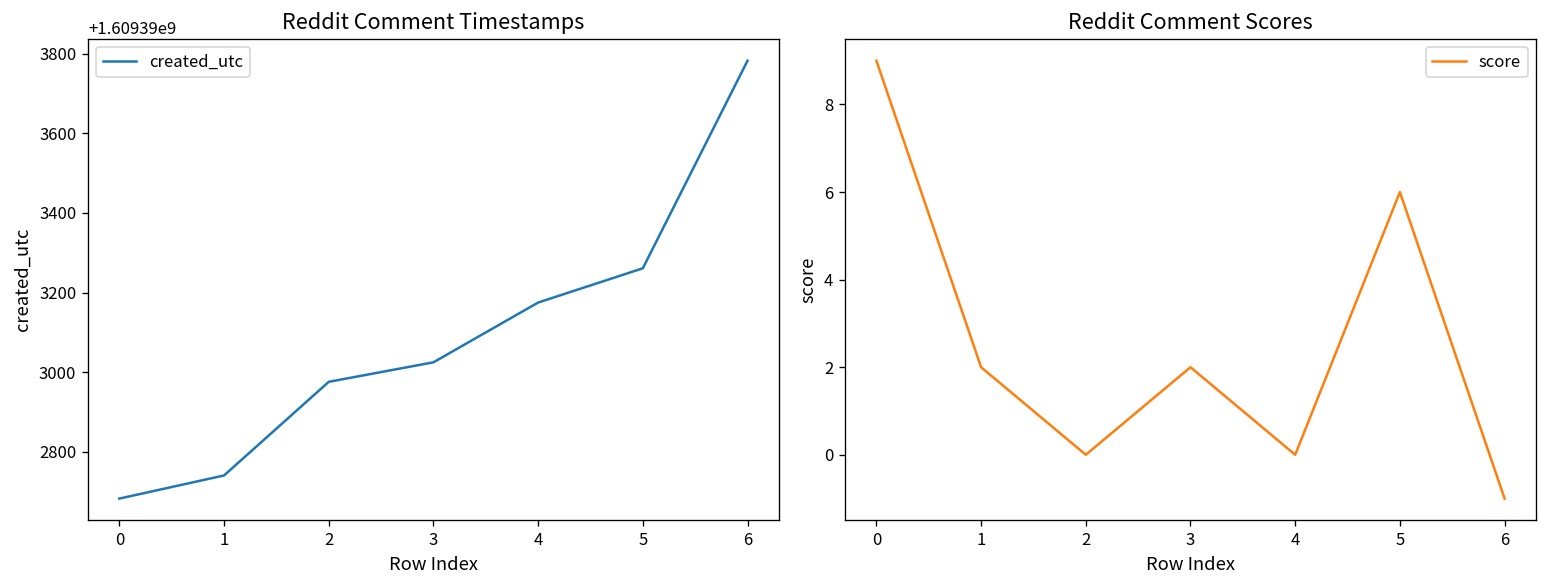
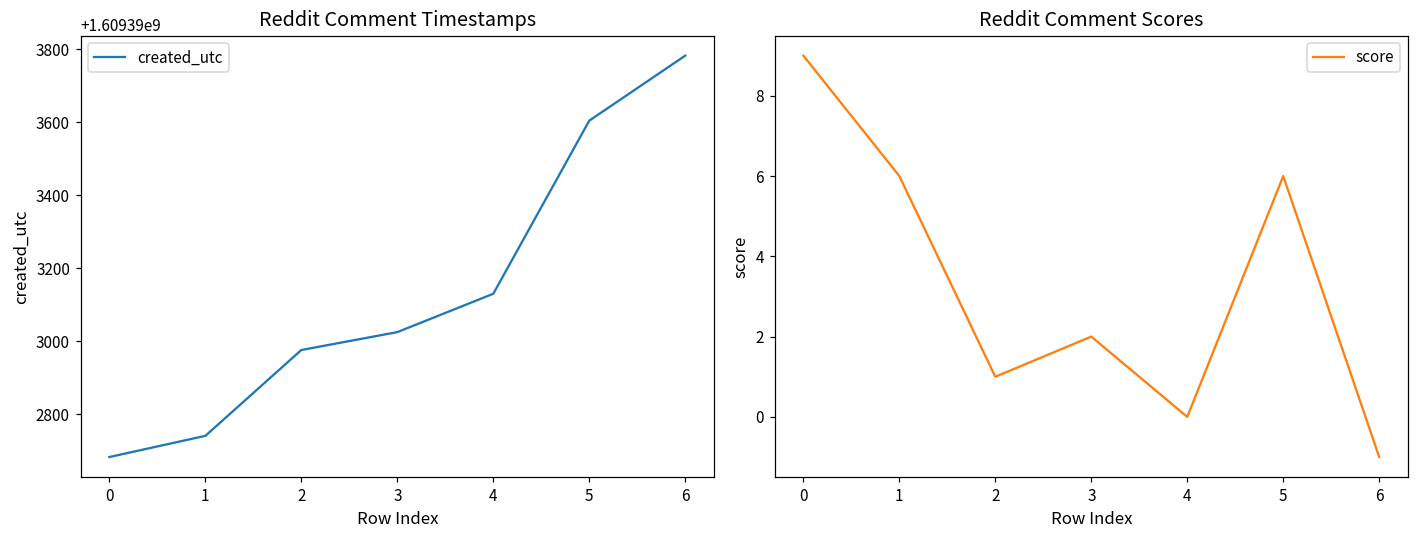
Reddit Comment Timestamps, 4: 1609393180 -> 1609393130
Reddit Comment Timestamps, 5: 1609393260 -> 1609393600
Reddit Comment Scores, 1: 2 -> 6
Reddit Comment Scores, 2: 0 -> 1
